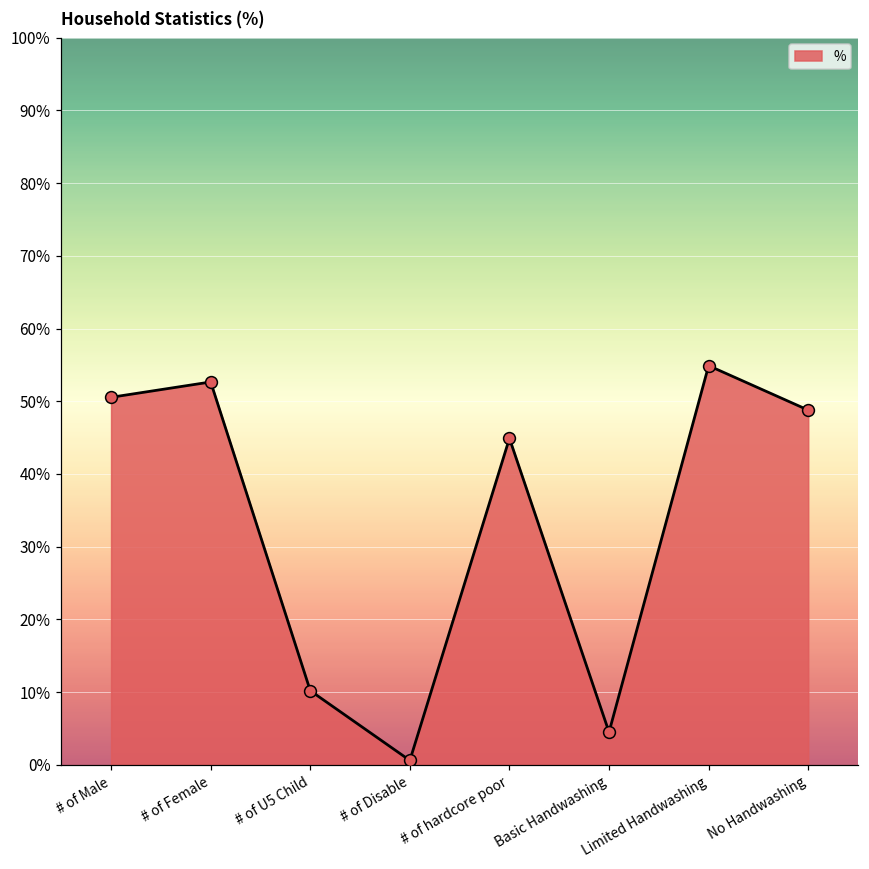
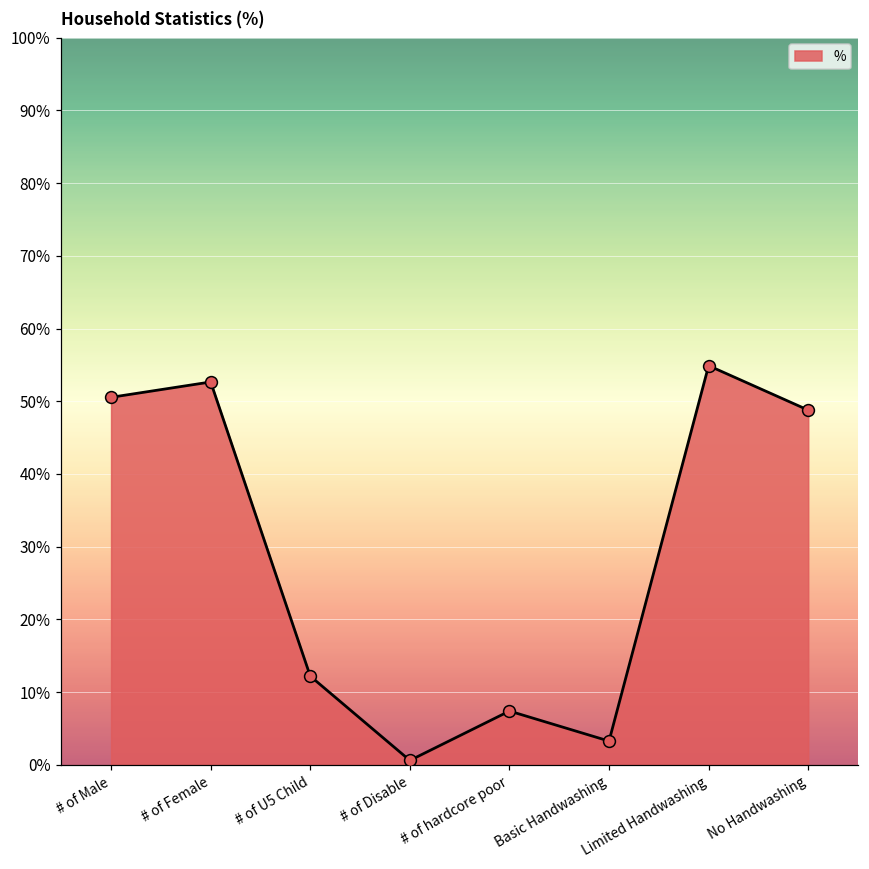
# of U5 Child: 10% -> 12%
# of hardcore poor: 45% -> 7%
Basic Handwashing: 5% -> 3%
